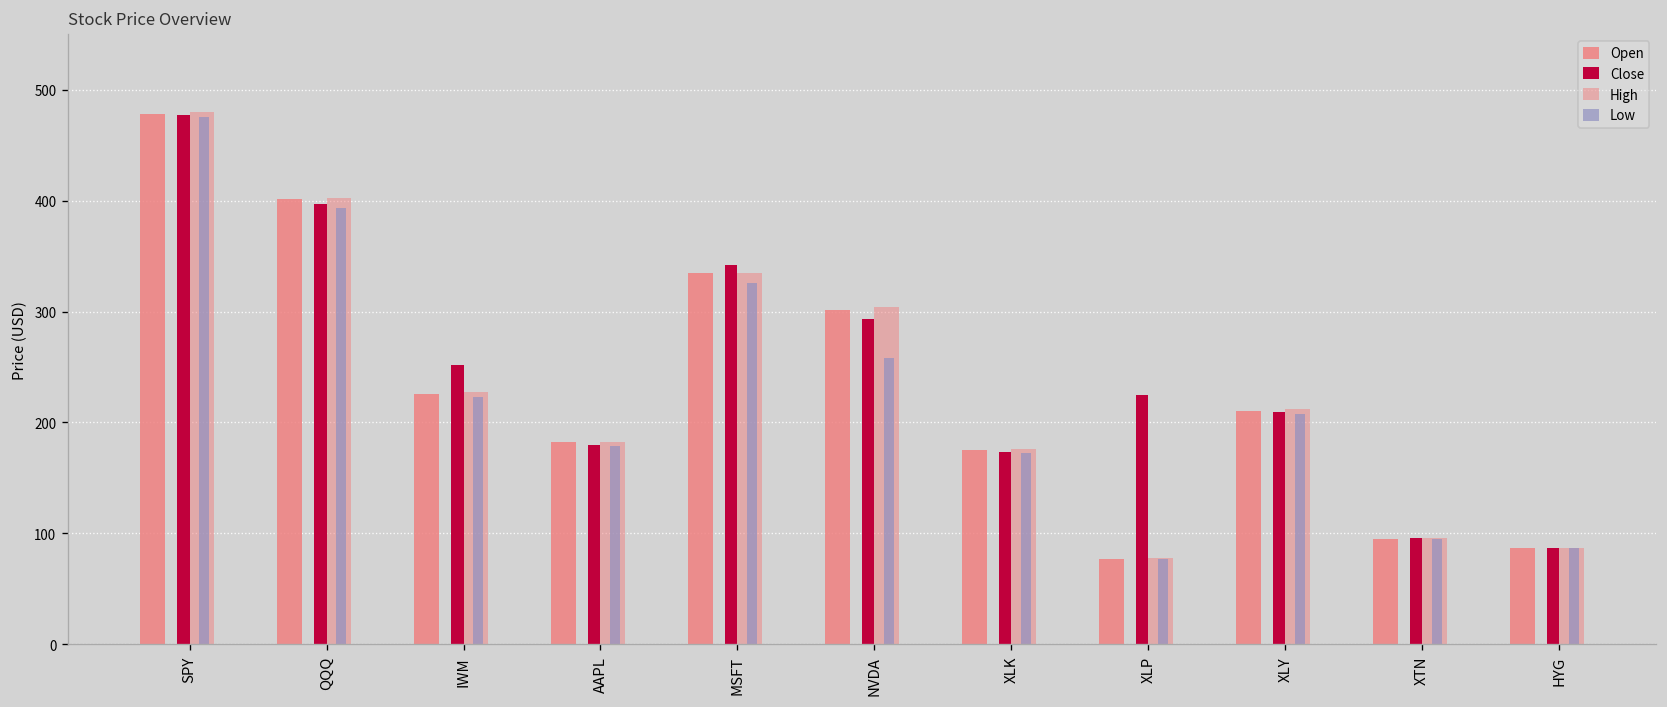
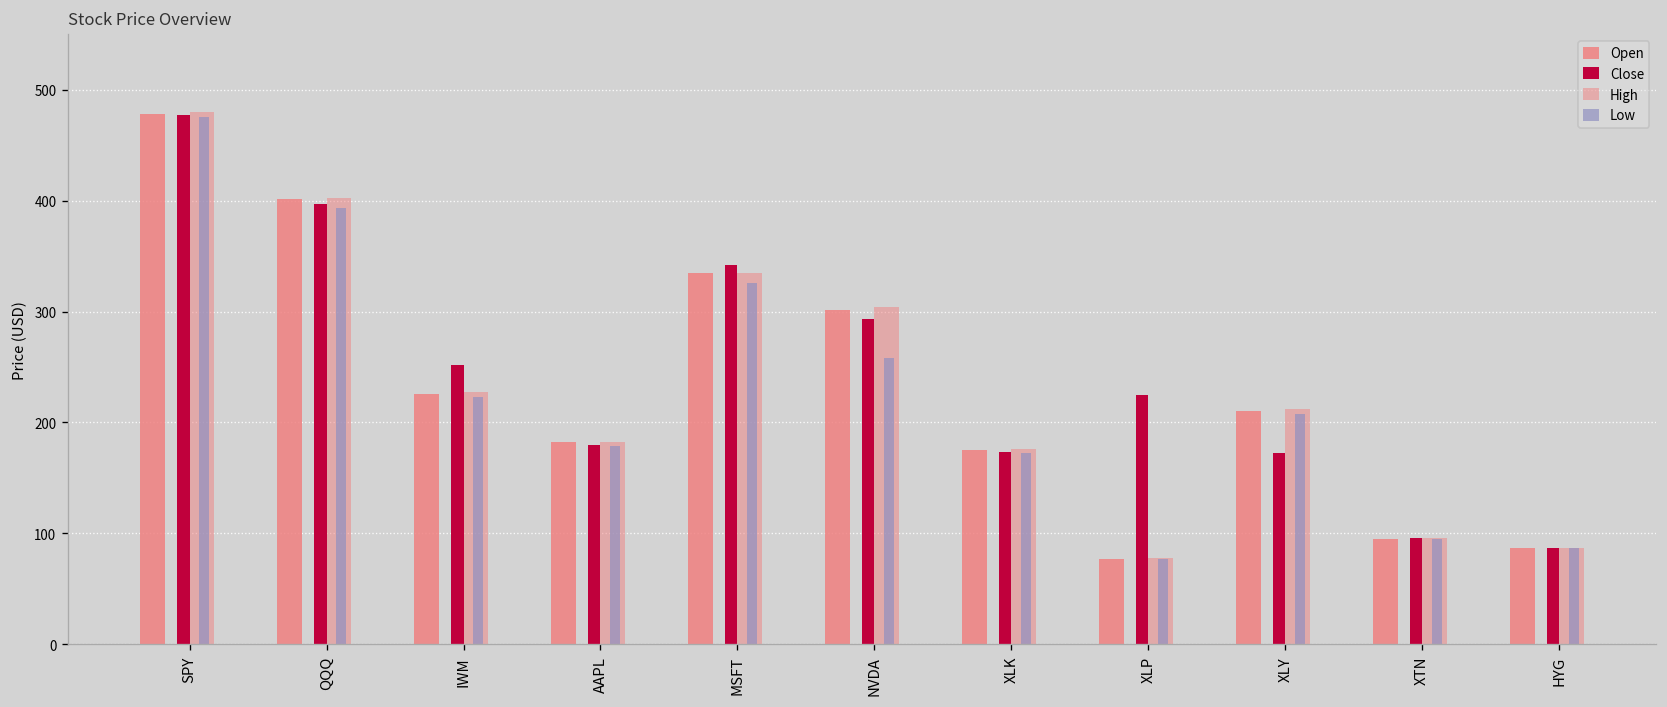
Close, XLY: 210 -> 170
